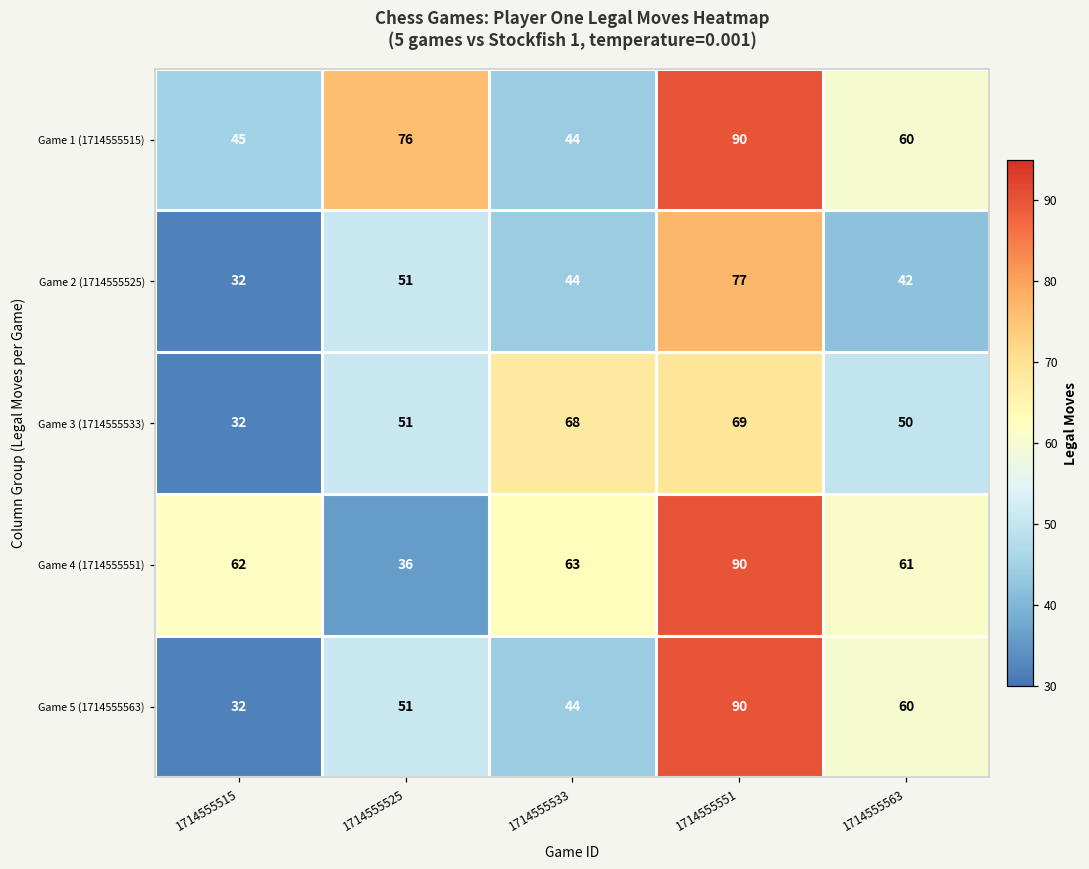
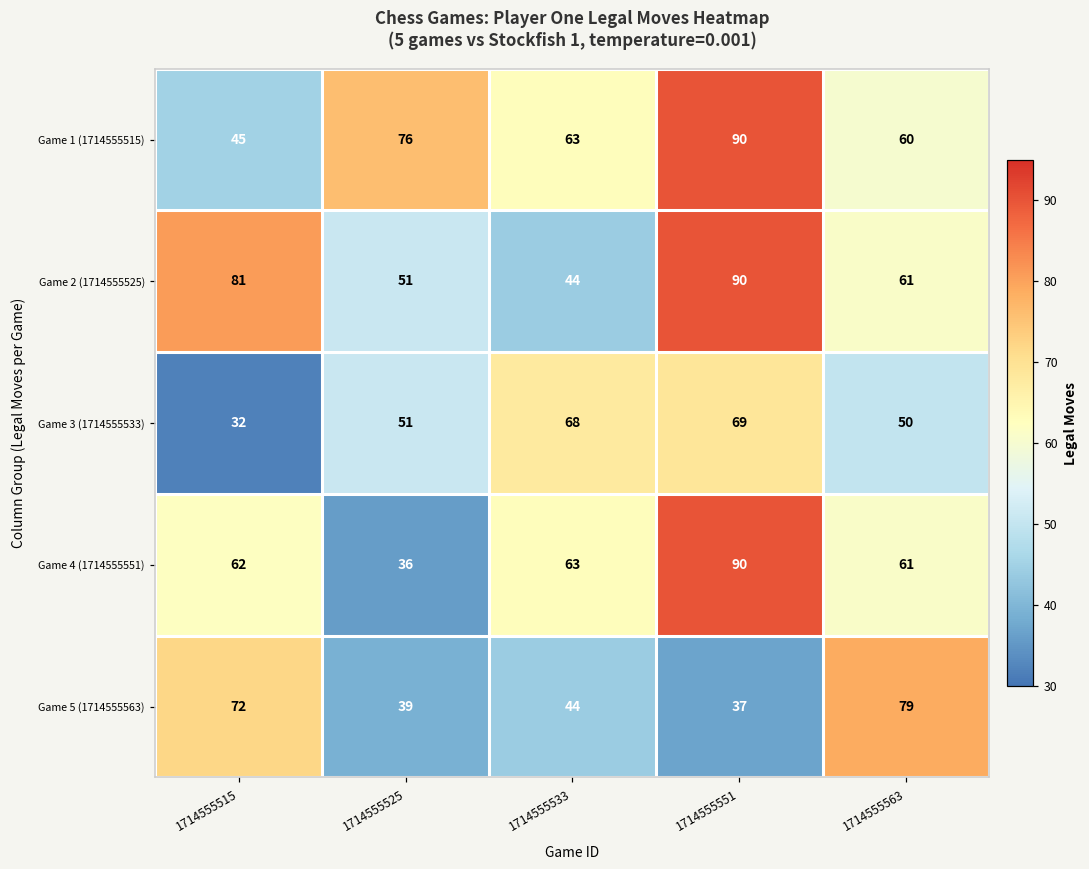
Game 1 (1714555515), 1714555533: 44 -> 63
Game 2 (1714555525), 1714555515: 32 -> 81
Game 2 (1714555525), 1714555551: 77 -> 90
Game 2 (1714555525), 1714555563: 42 -> 61
Game 5 (1714555563), 1714555515: 32 -> 72
Game 5 (1714555563), 1714555525: 51 -> 39
Game 5 (1714555563), 1714555551: 90 -> 37
Game 5 (1714555563), 1714555563: 60 -> 79
